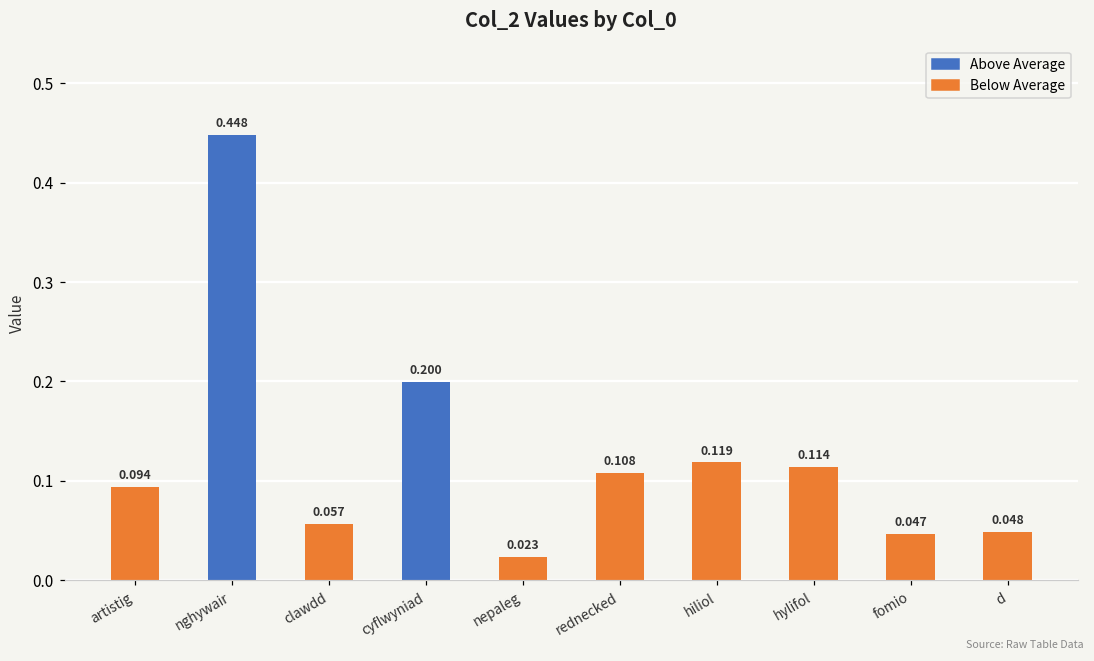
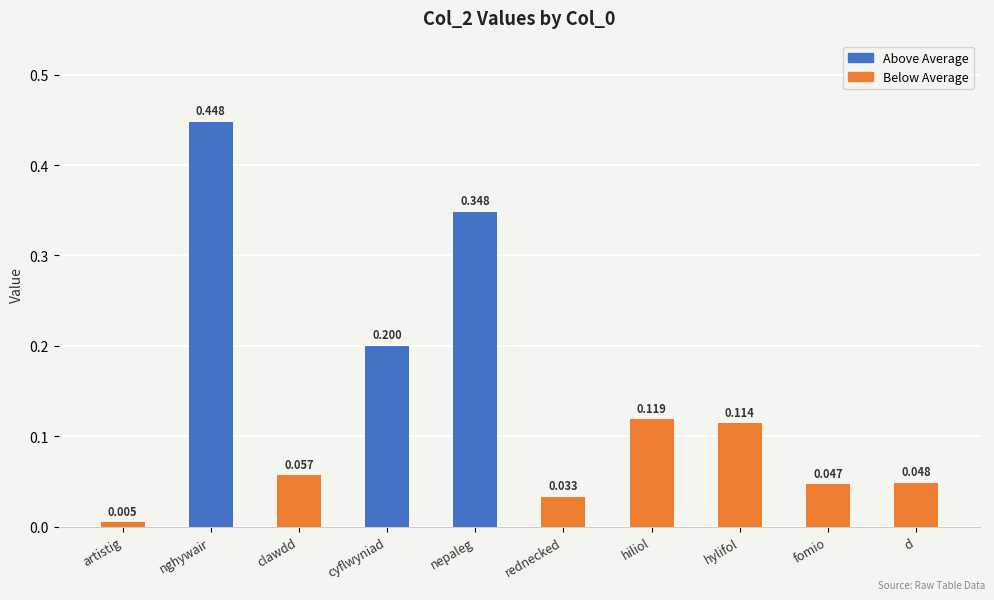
artistig: 0.094 -> 0.005
nepaleg: 0.023 -> 0.348
rednecked: 0.108 -> 0.033
